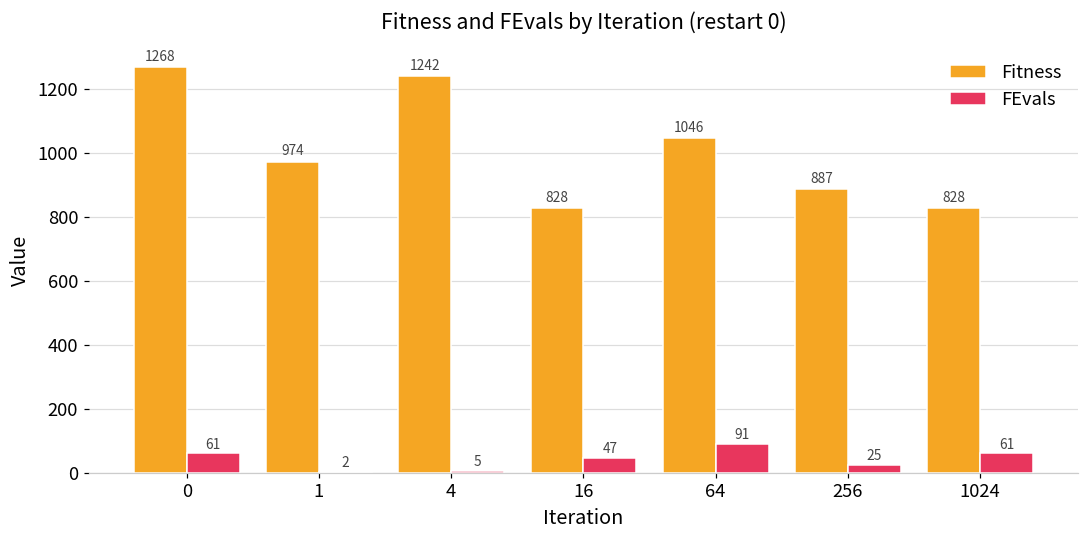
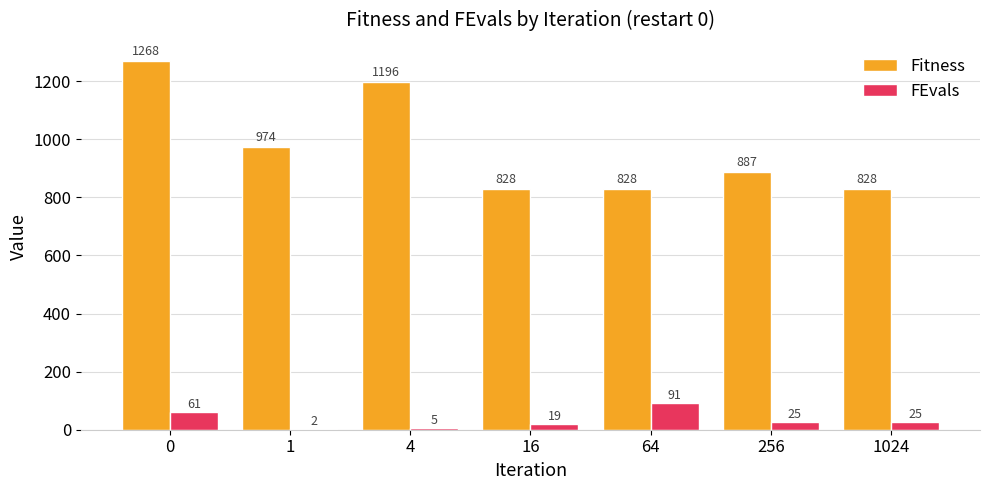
Fitness, 4: 1242 -> 1196
FEvals, 16: 47 -> 19
Fitness, 64: 1046 -> 828
FEvals, 1024: 61 -> 25
